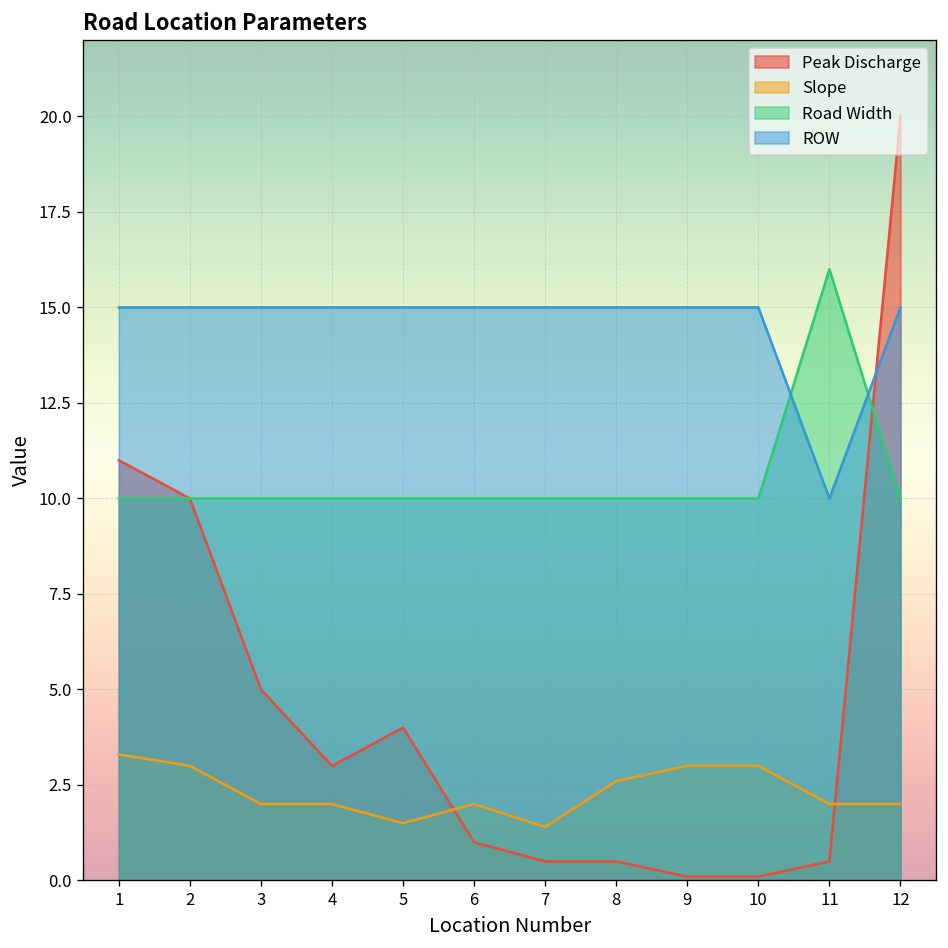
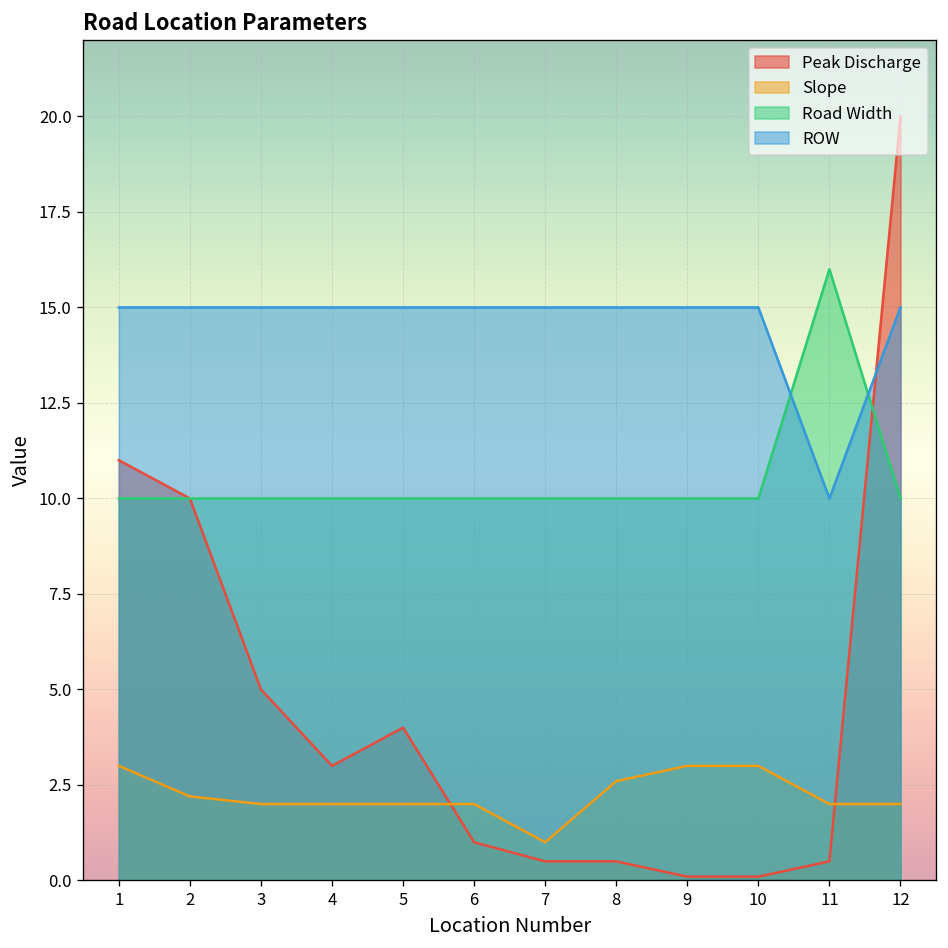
Slope, 1: 3.3 -> 3.0
Slope, 2: 3.0 -> 2.2
Slope, 5: 1.5 -> 2.0
Slope, 7: 1.4 -> 1.0
